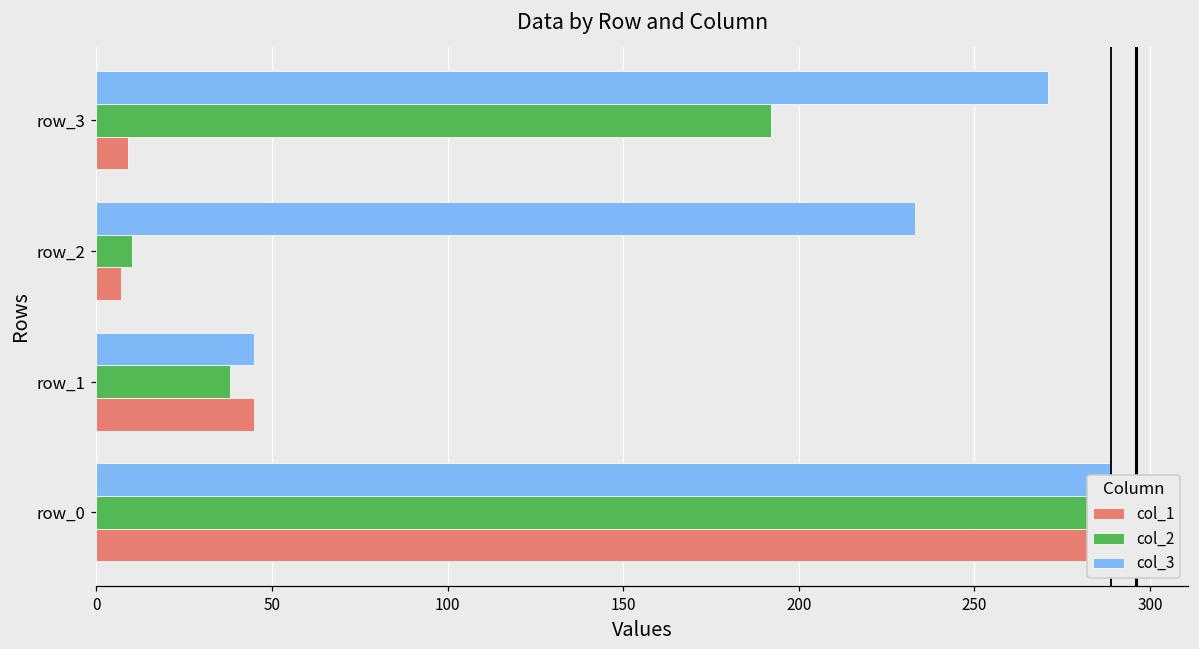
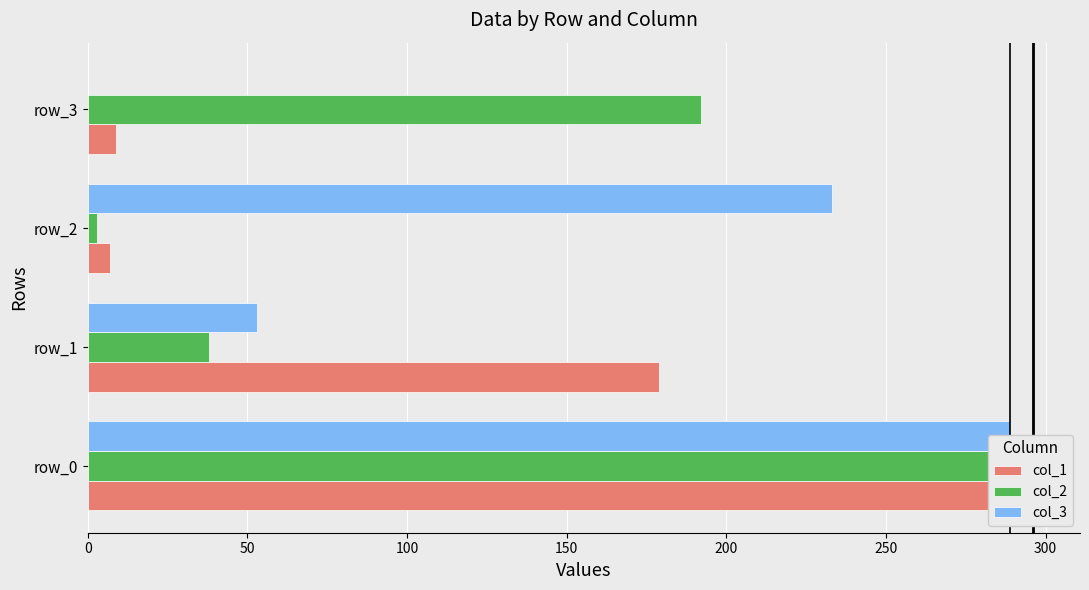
col_3, row_3: 271 -> 0
col_2, row_2: 10 -> 3
col_3, row_1: 45 -> 53
col_1, row_1: 45 -> 179
